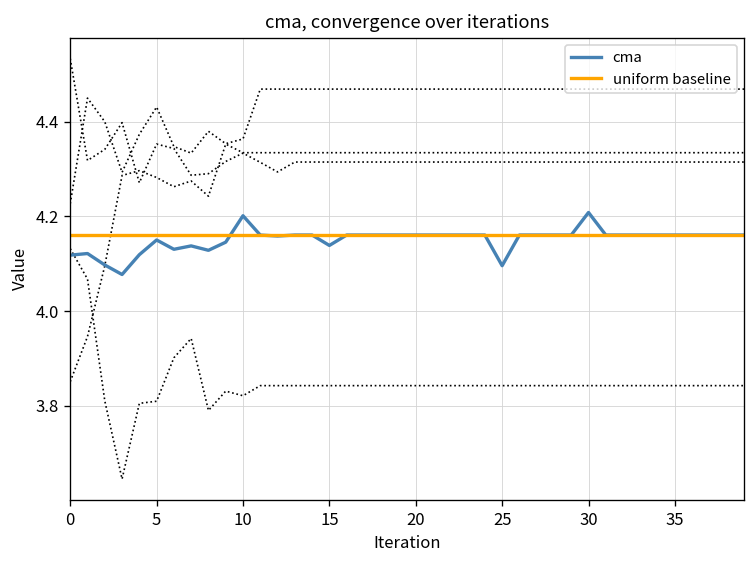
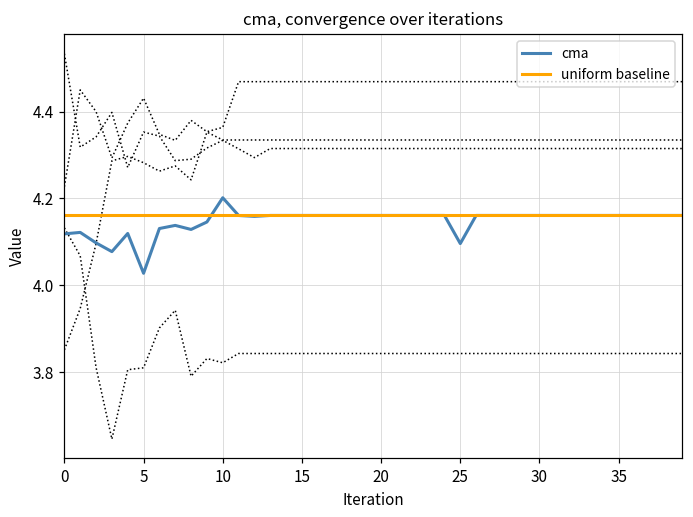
cma, 5: 4.15 -> 4.03
cma, 15: 4.14 -> 4.16
cma, 30: 4.21 -> 4.16
